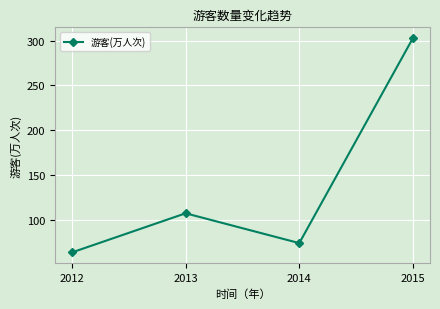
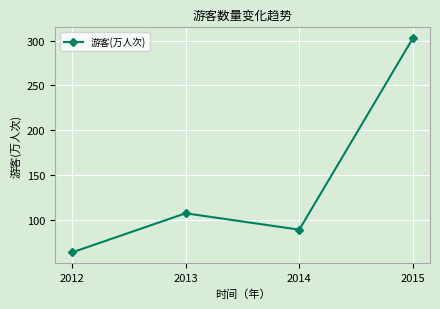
2014: 70 -> 90
